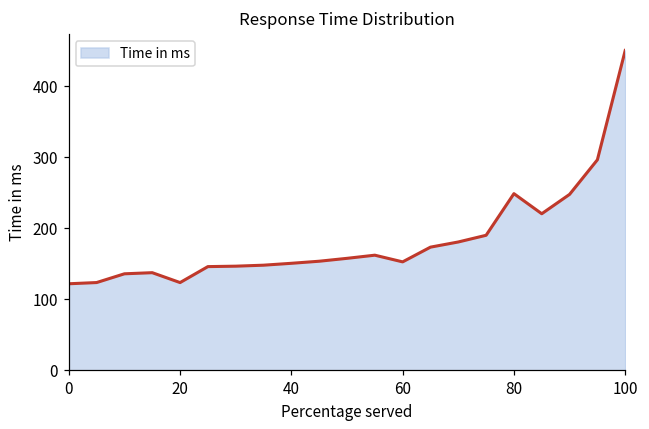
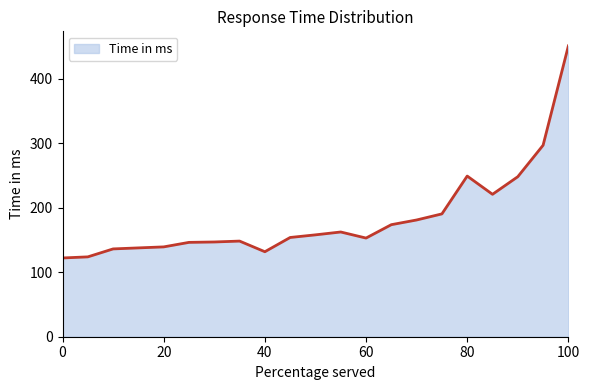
20: 120 -> 140
40: 150 -> 130
